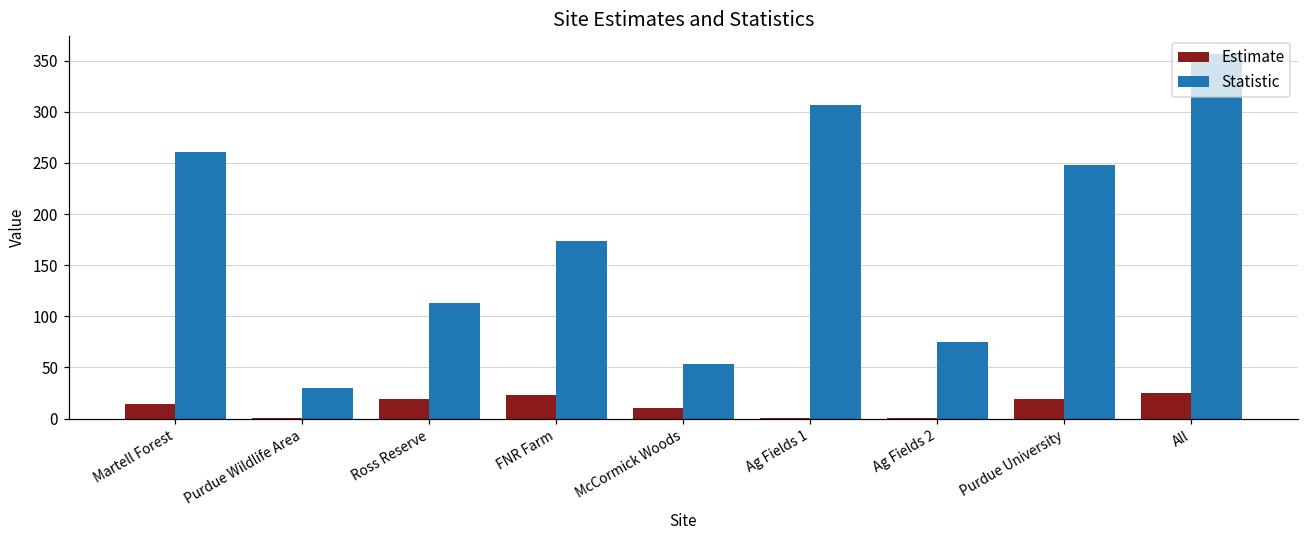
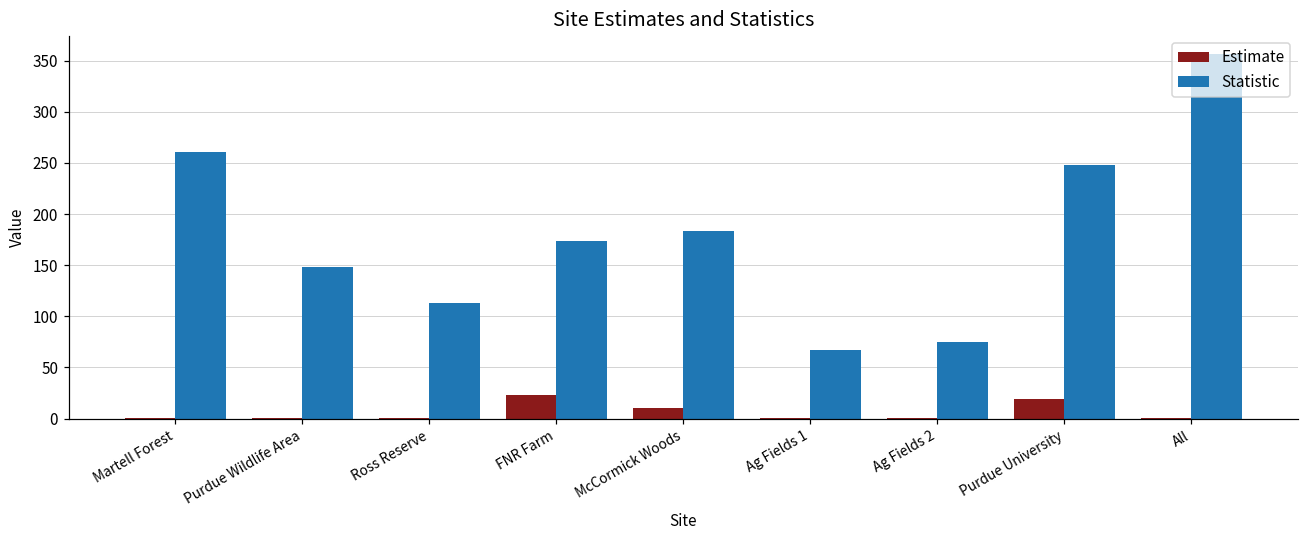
Estimate, Martell Forest: 10 -> 0
Statistic, Purdue Wildlife Area: 30 -> 150
Estimate, Ross Reserve: 20 -> 0
Statistic, McCormick Woods: 50 -> 180
Statistic, Ag Fields 1: 310 -> 70
Estimate, All: 30 -> 0
